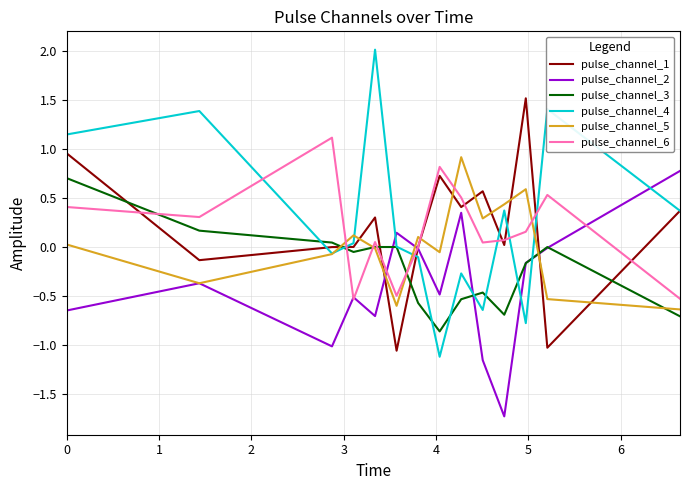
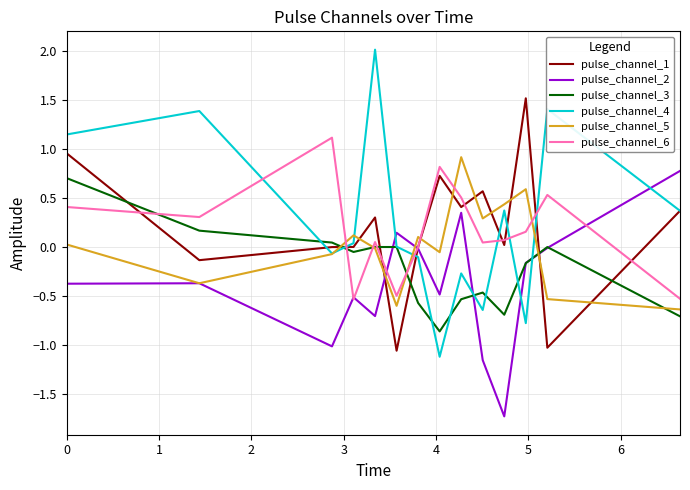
pulse_channel_2, 0: -0.6 -> -0.4
